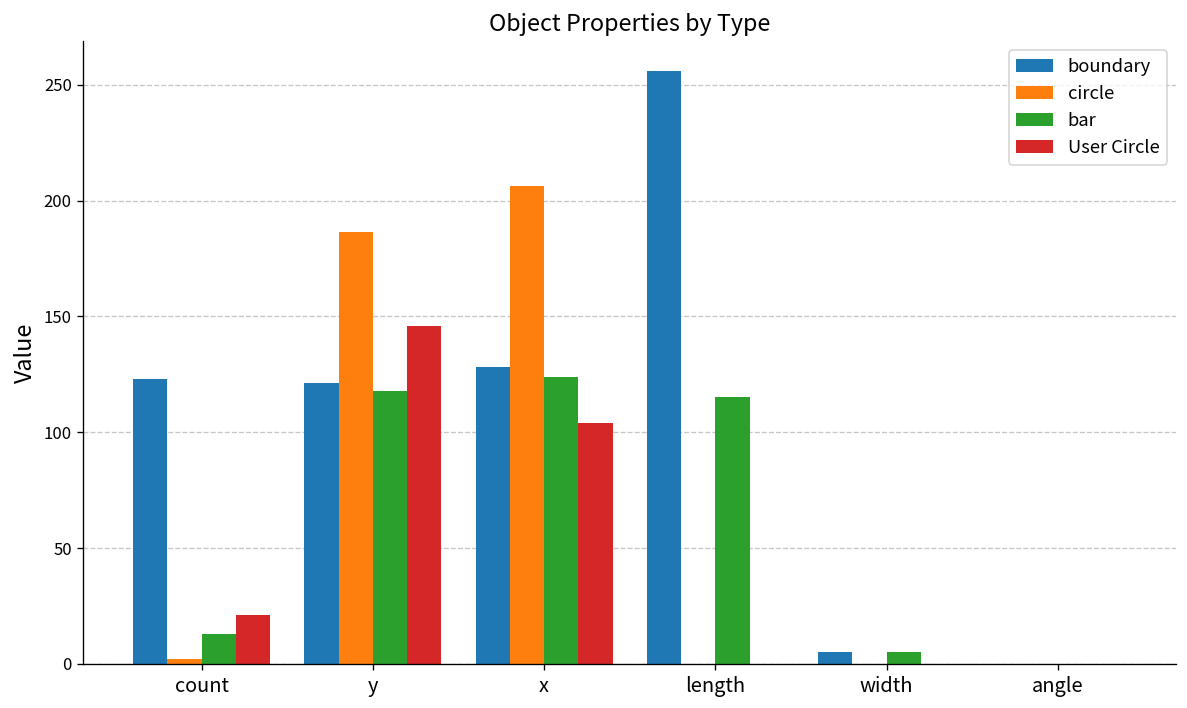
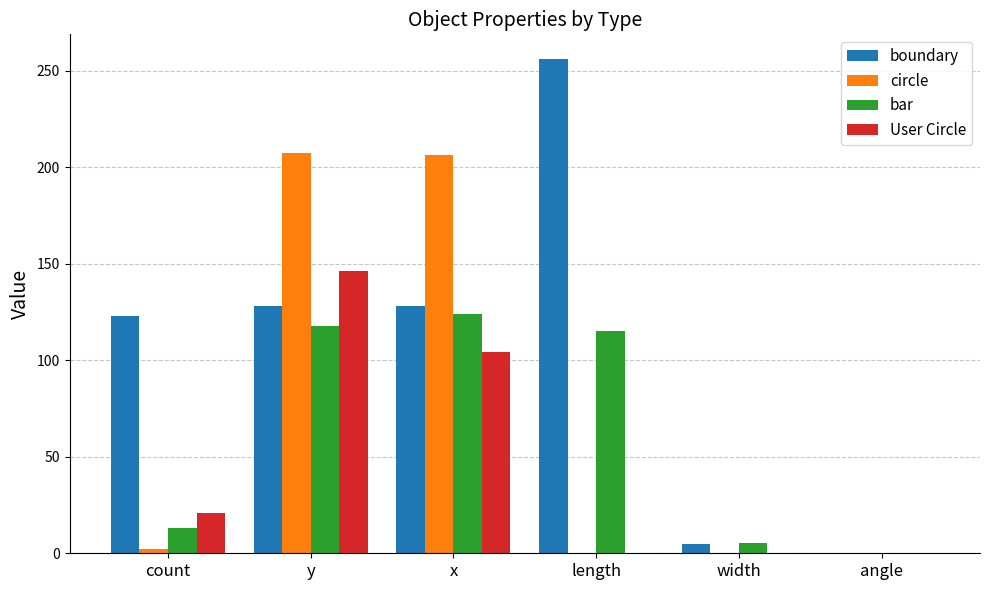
boundary, y: 121 -> 128
circle, y: 186 -> 207
